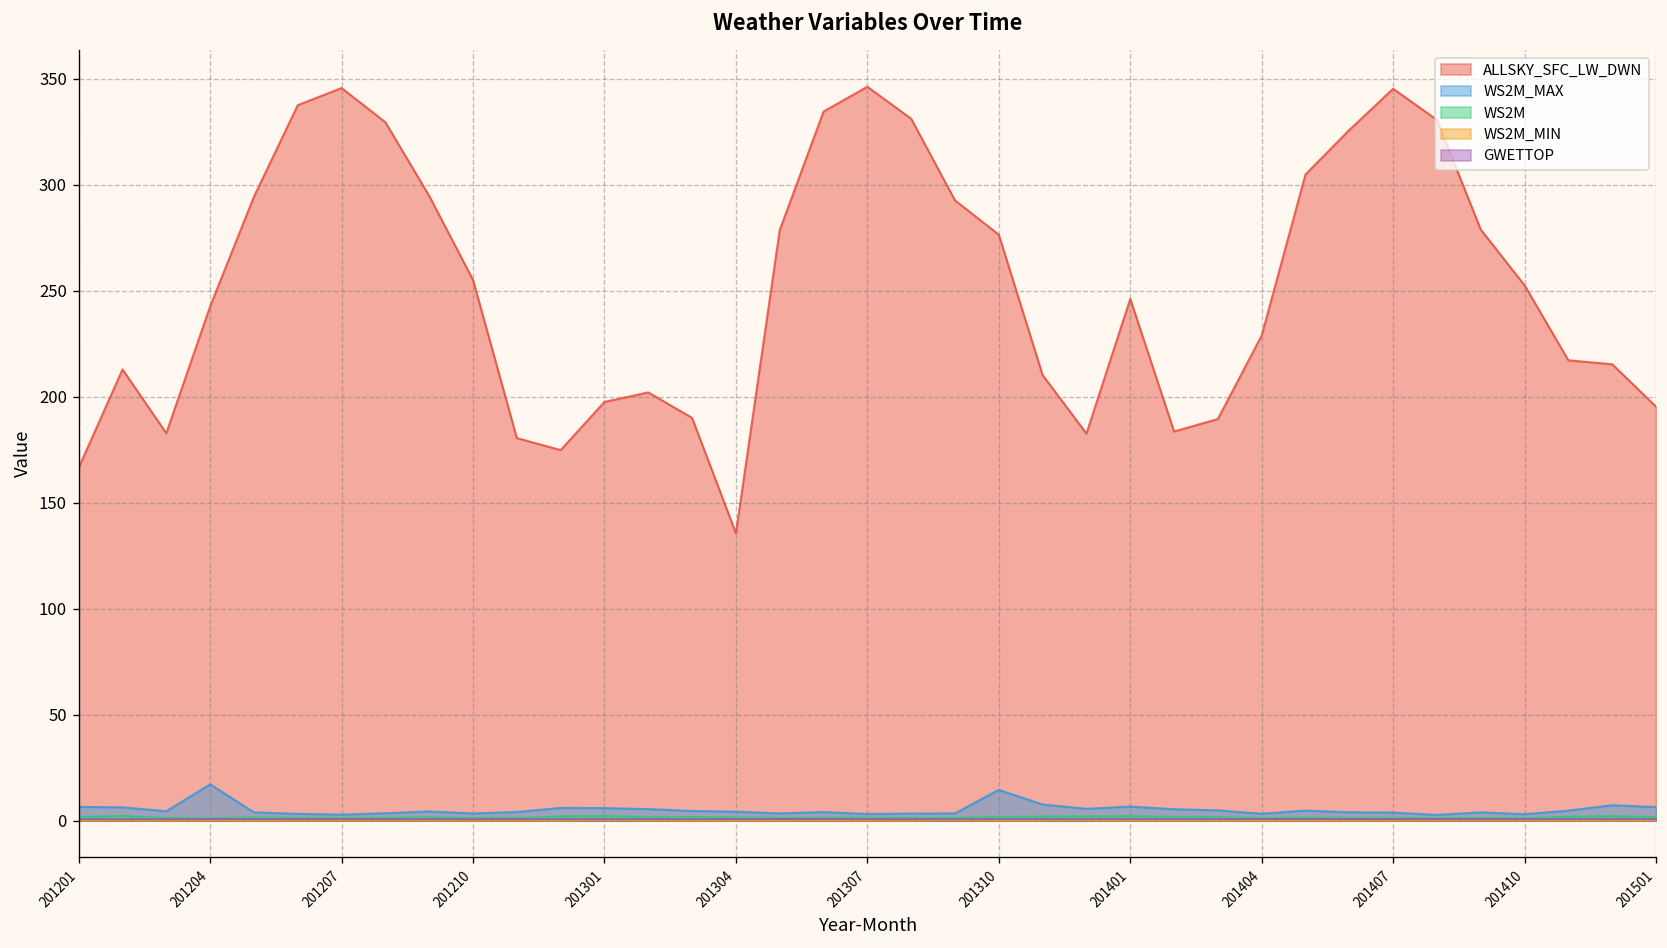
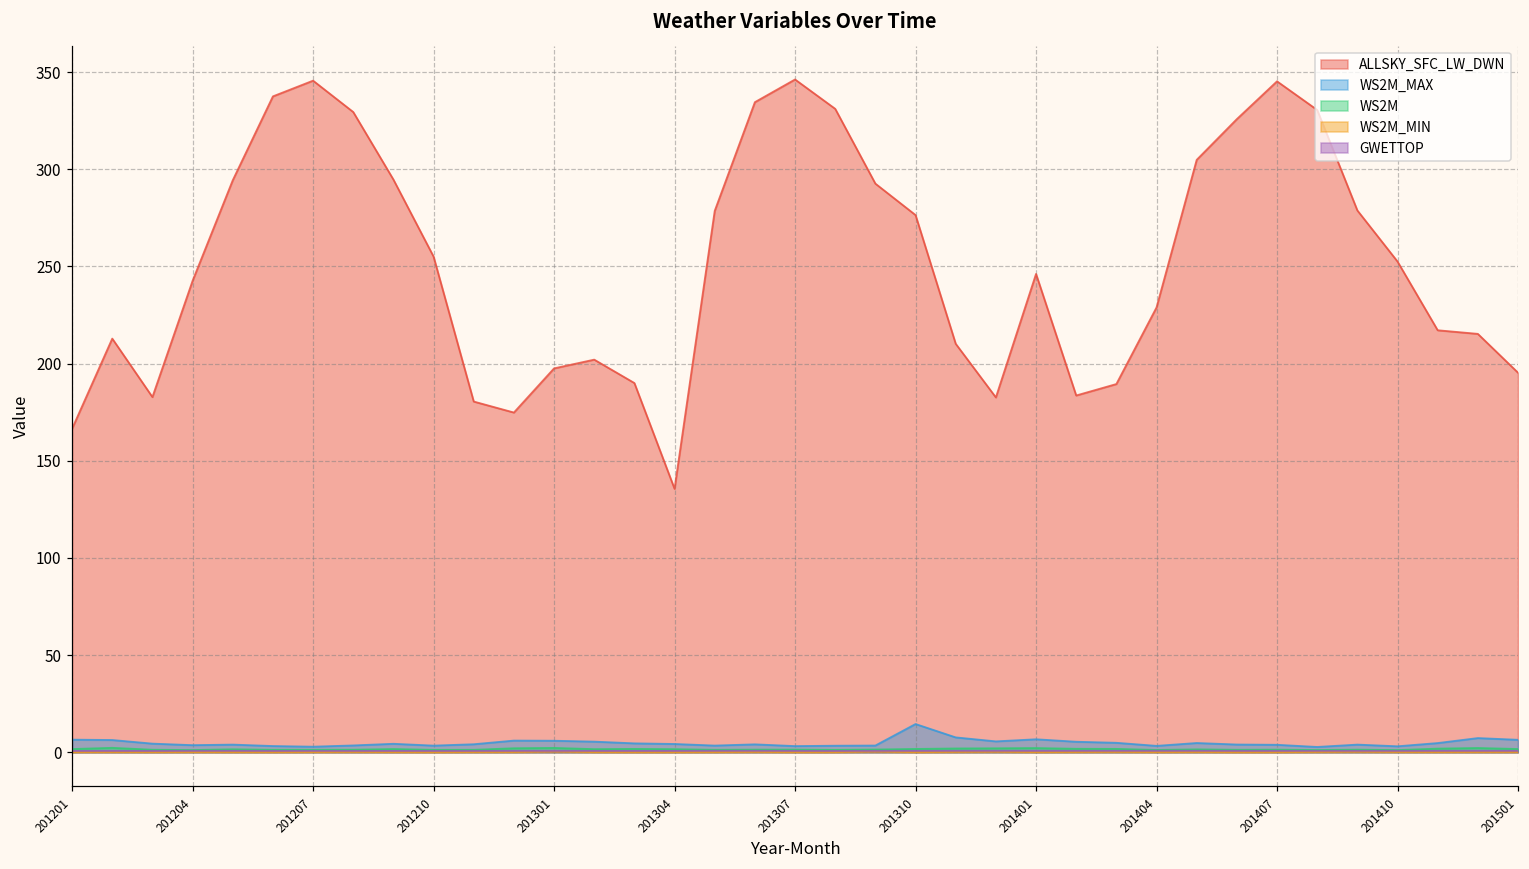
WS2M_MAX, 201204: 17 -> 4
